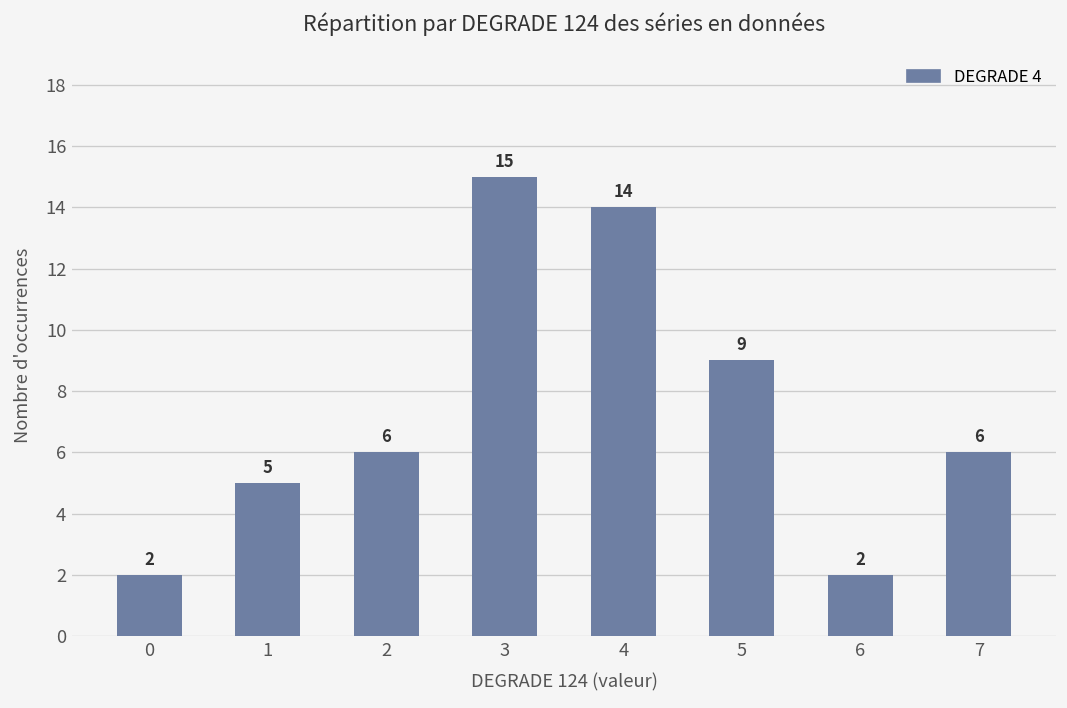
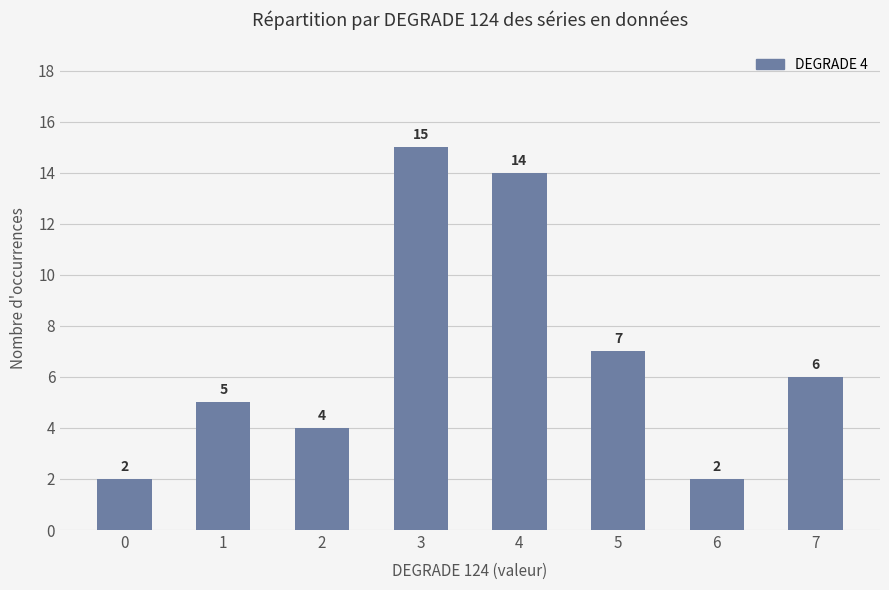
2: 6 -> 4
5: 9 -> 7
